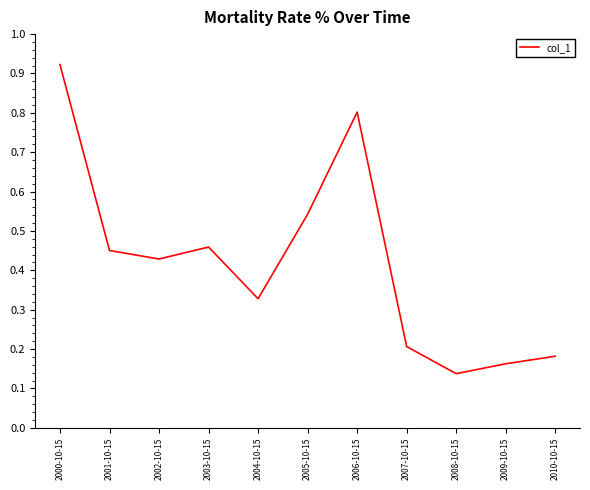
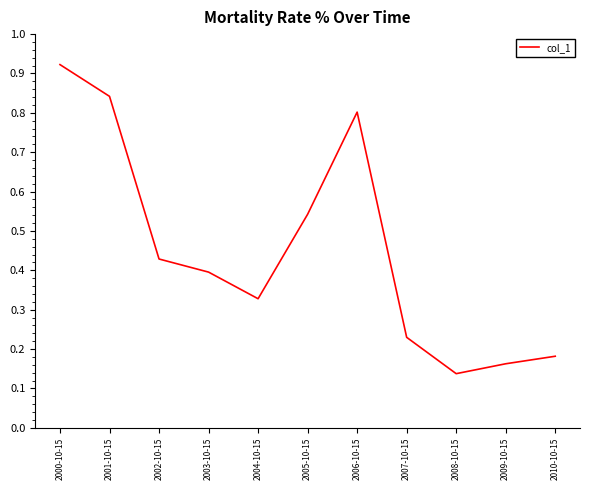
2001-10-15: 0.45 -> 0.84
2003-10-15: 0.46 -> 0.40
2007-10-15: 0.21 -> 0.23
